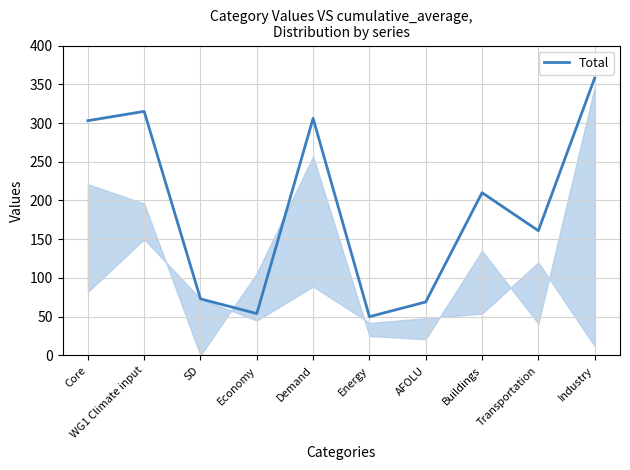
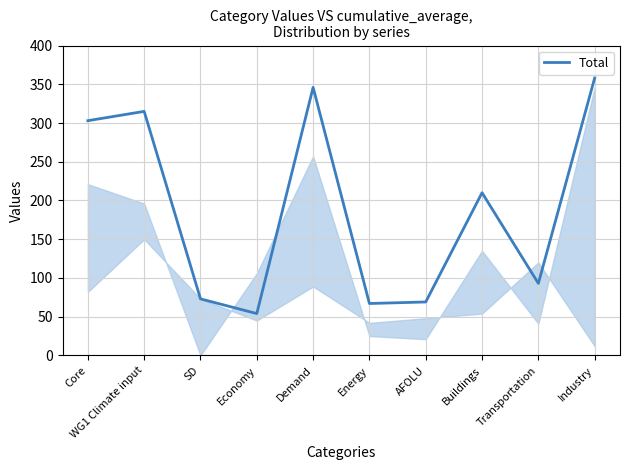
Total, Demand: 310 -> 350
Total, Energy: 50 -> 70
Total, Transportation: 160 -> 90
